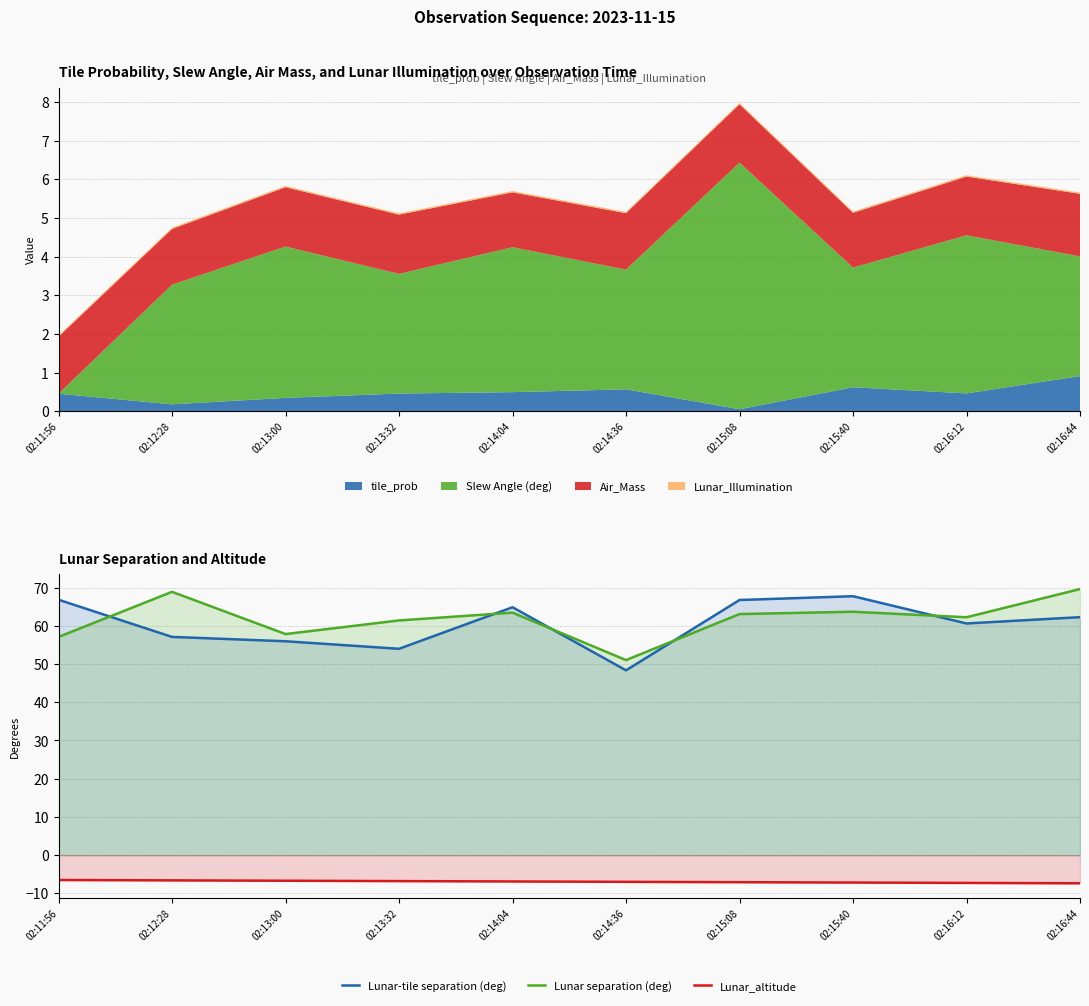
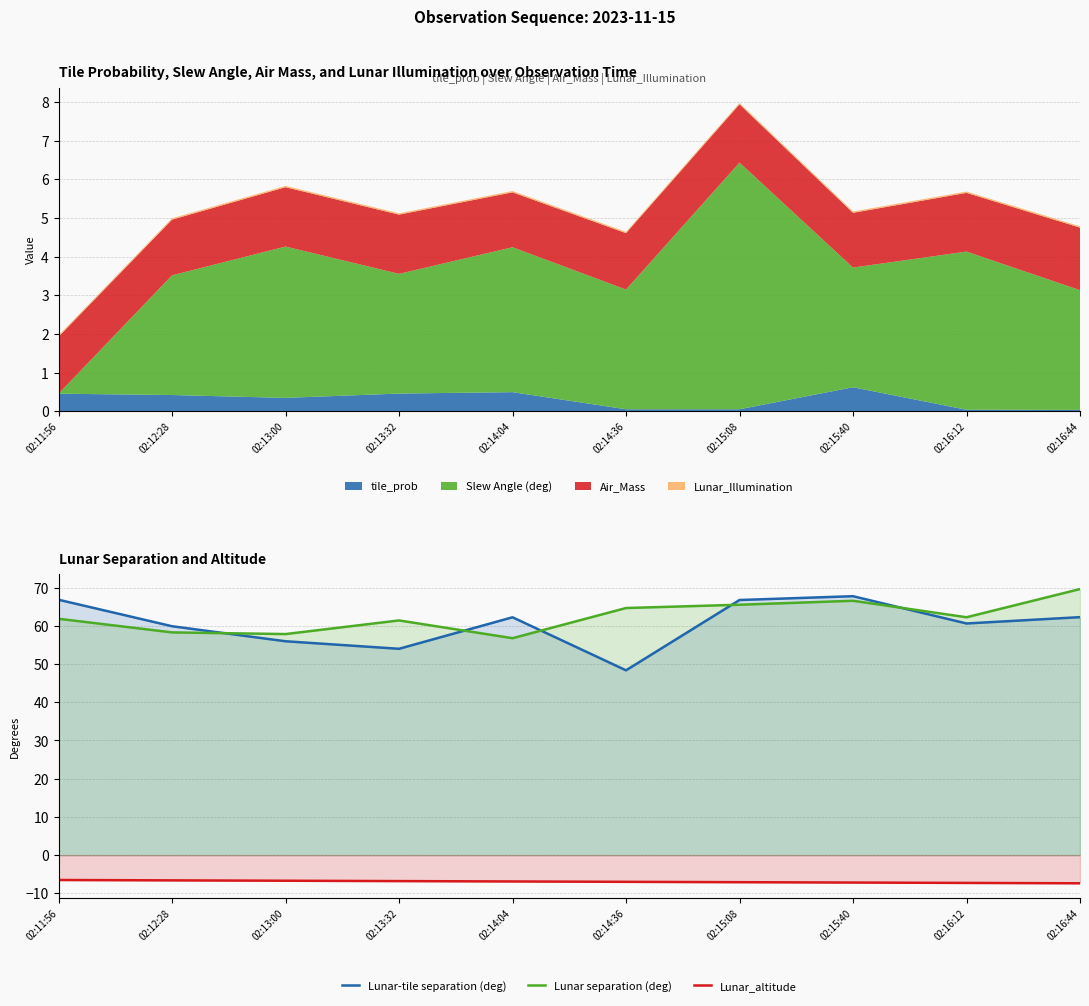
Tile Probability, Slew Angle, Air Mass, and Lunar Illumination over Observation Time, tile_prob, 02:12:28: 0.2 -> 0.4
Tile Probability, Slew Angle, Air Mass, and Lunar Illumination over Observation Time, tile_prob, 02:14:36: 0.6 -> 0.0
Tile Probability, Slew Angle, Air Mass, and Lunar Illumination over Observation Time, tile_prob, 02:16:12: 0.5 -> 0.0
Tile Probability, Slew Angle, Air Mass, and Lunar Illumination over Observation Time, tile_prob, 02:16:44: 0.9 -> 0.0
Lunar Separation and Altitude, Lunar separation (deg), 02:11:56: 57 -> 62
Lunar Separation and Altitude, Lunar-tile separation (deg), 02:12:28: 57 -> 60
Lunar Separation and Altitude, Lunar separation (deg), 02:12:28: 69 -> 58
Lunar Separation and Altitude, Lunar-tile separation (deg), 02:14:04: 65 -> 62
Lunar Separation and Altitude, Lunar separation (deg), 02:14:04: 63 -> 57
Lunar Separation and Altitude, Lunar separation (deg), 02:14:36: 51 -> 65
Lunar Separation and Altitude, Lunar separation (deg), 02:15:08: 63 -> 66
Lunar Separation and Altitude, Lunar separation (deg), 02:15:40: 64 -> 67
